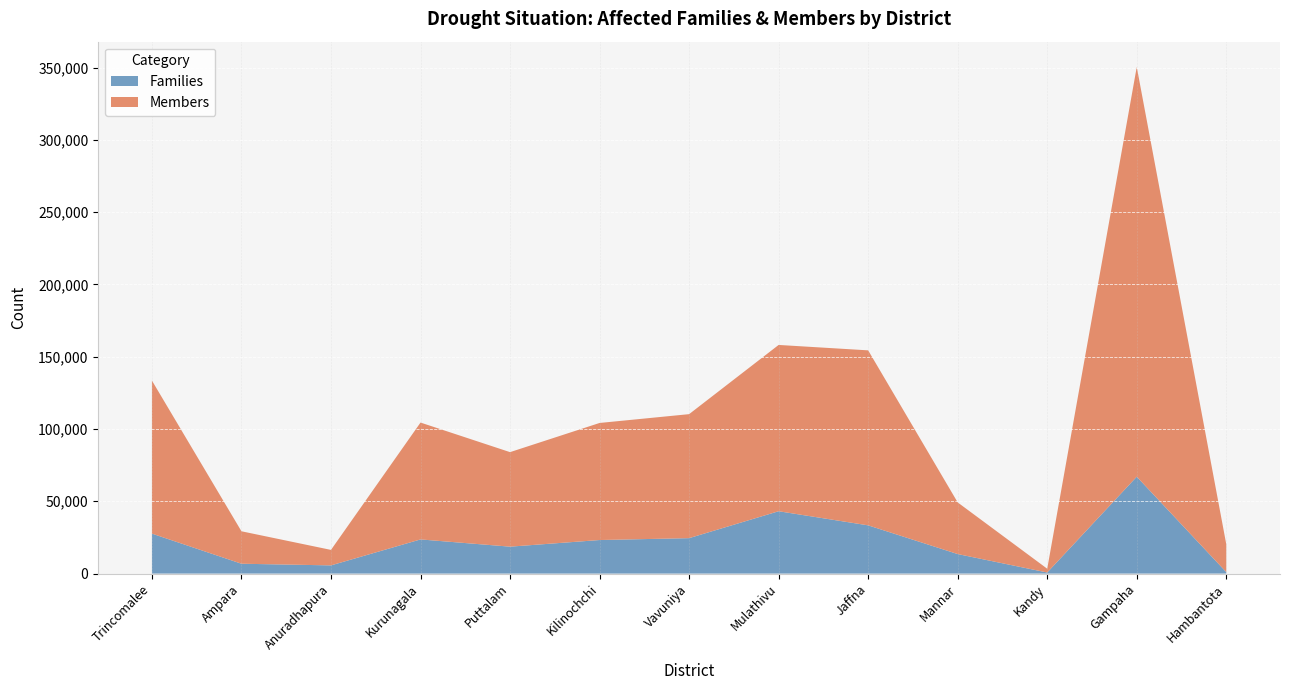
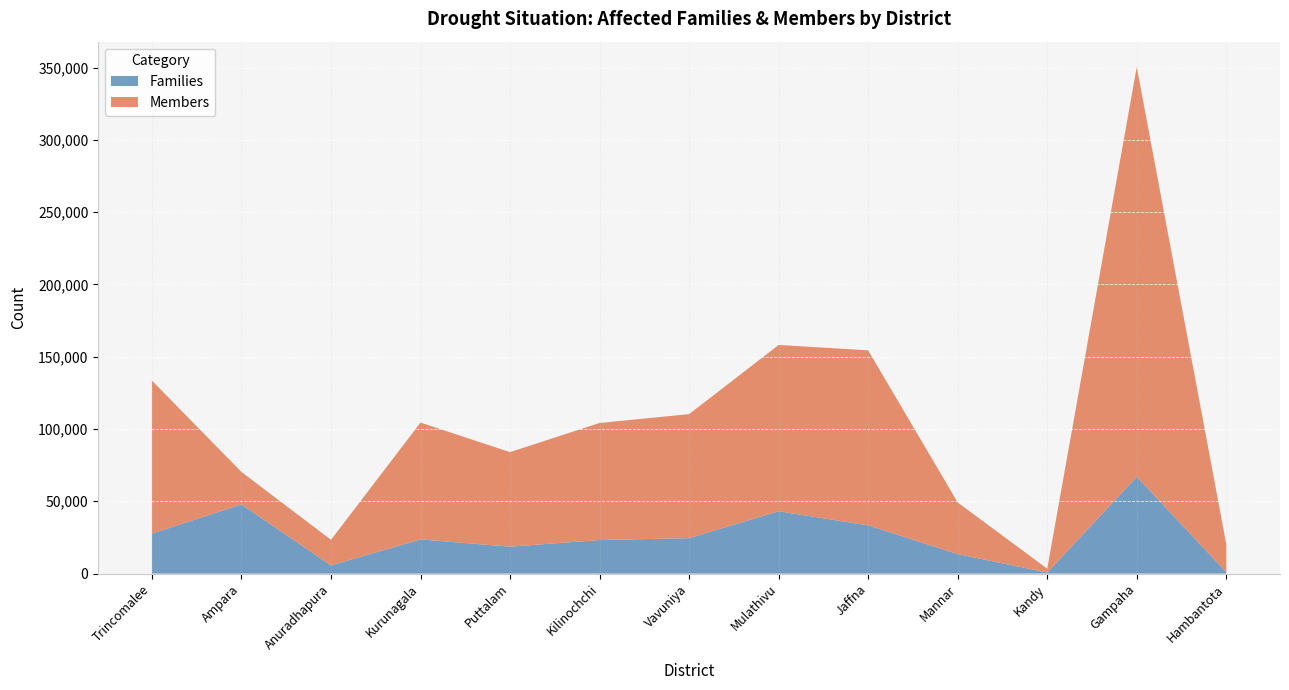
Families, Ampara: 7,000 -> 48,000
Members, Anuradhapura: 11,000 -> 18,000
